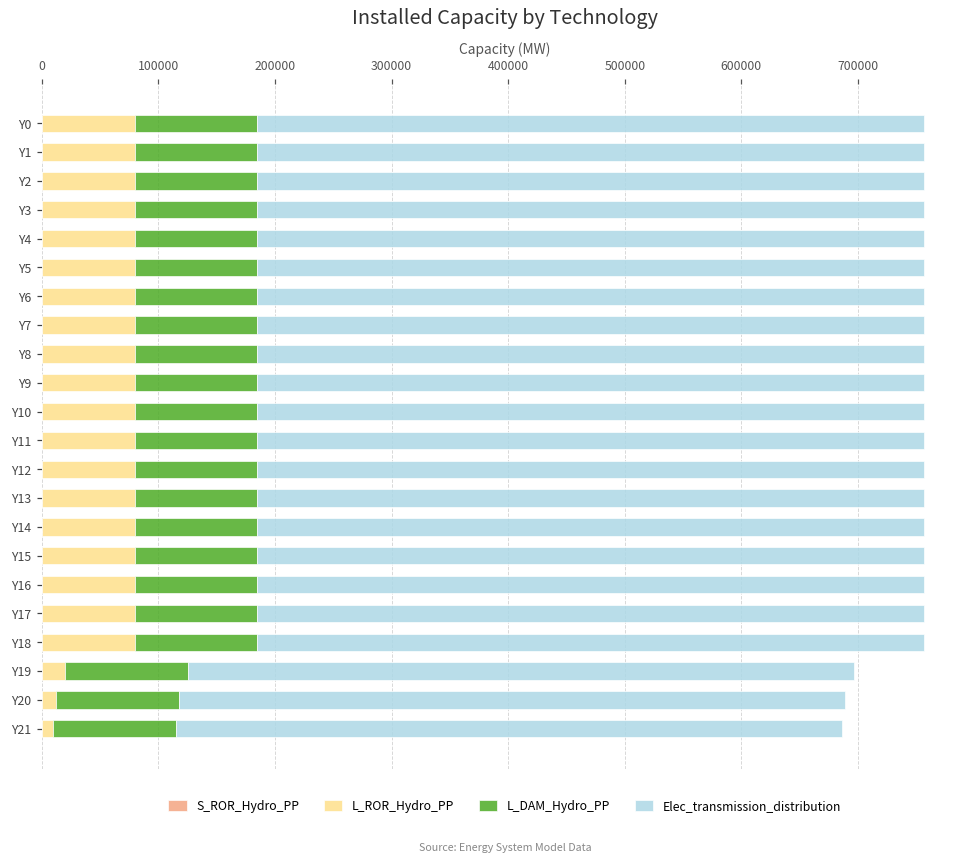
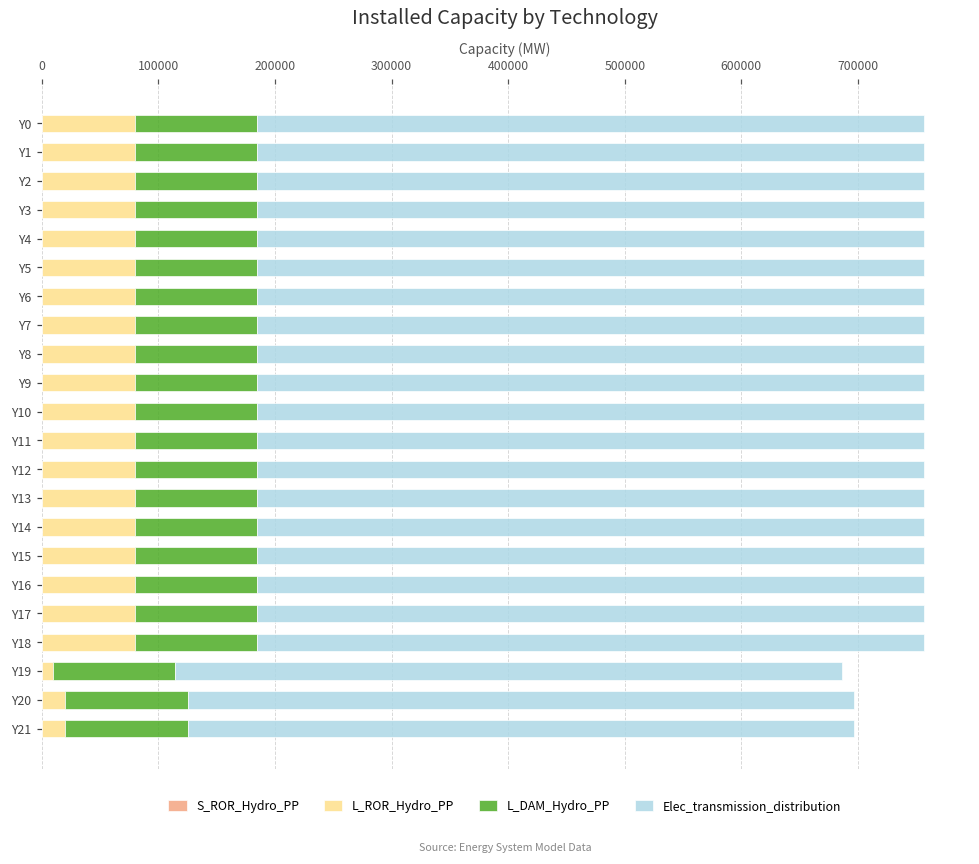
L_ROR_Hydro_PP, Y19: 20000 -> 9000
L_ROR_Hydro_PP, Y20: 12000 -> 20000
L_ROR_Hydro_PP, Y21: 10000 -> 20000
